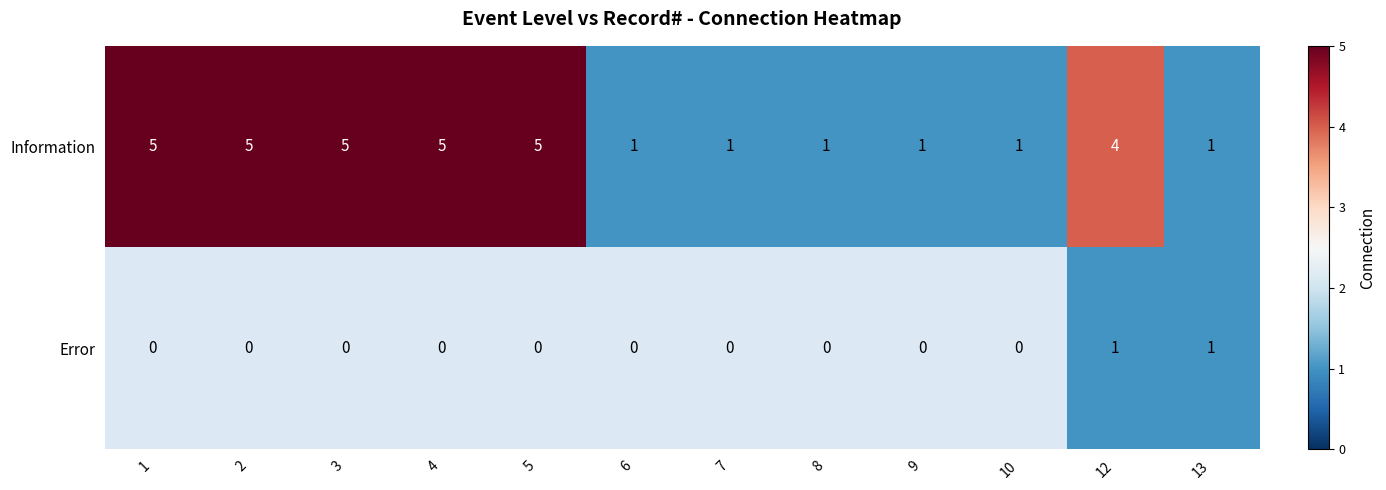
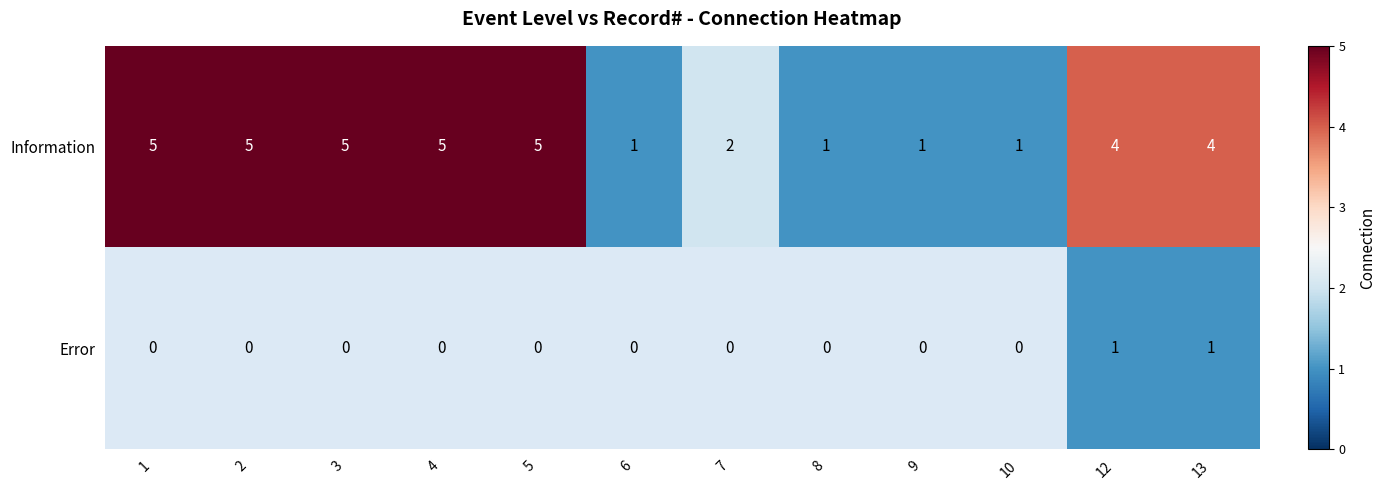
Information, 7: 1 -> 2
Information, 13: 1 -> 4
